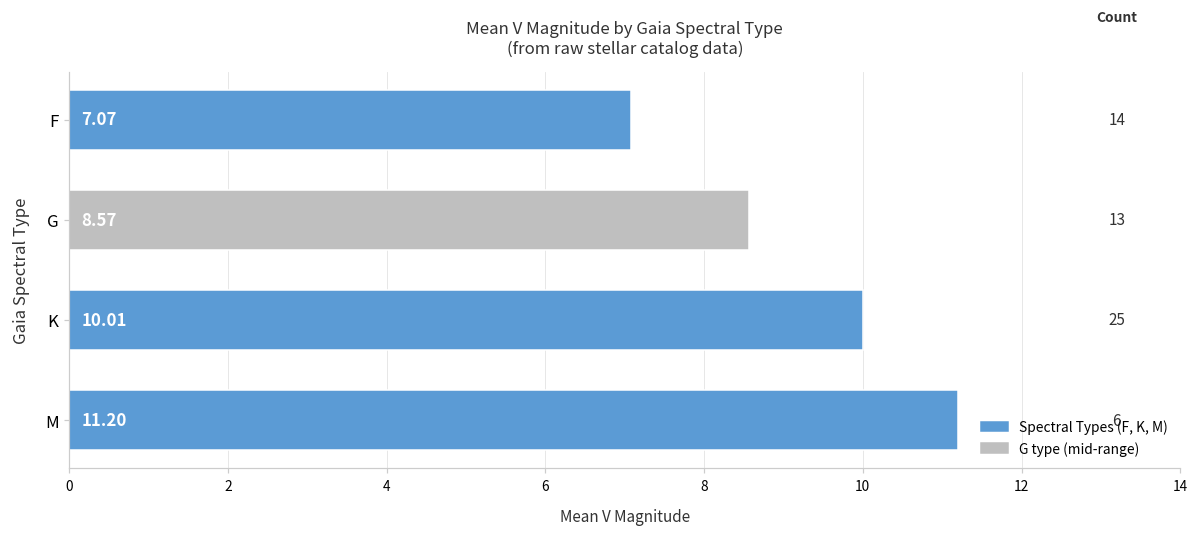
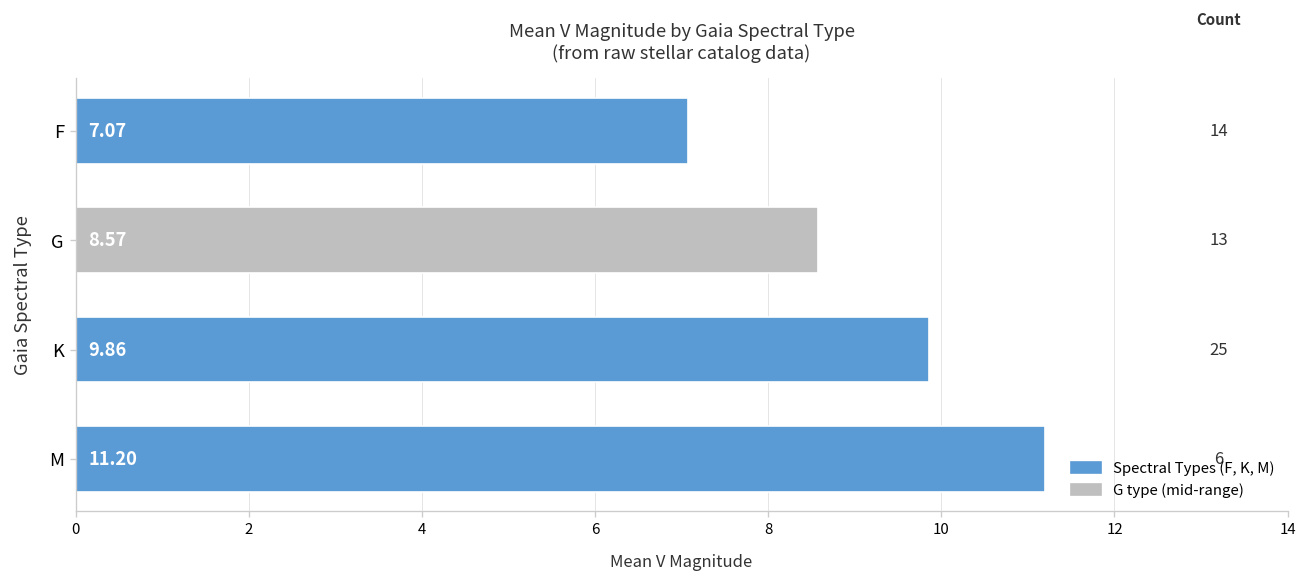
K: 10.01 -> 9.86
